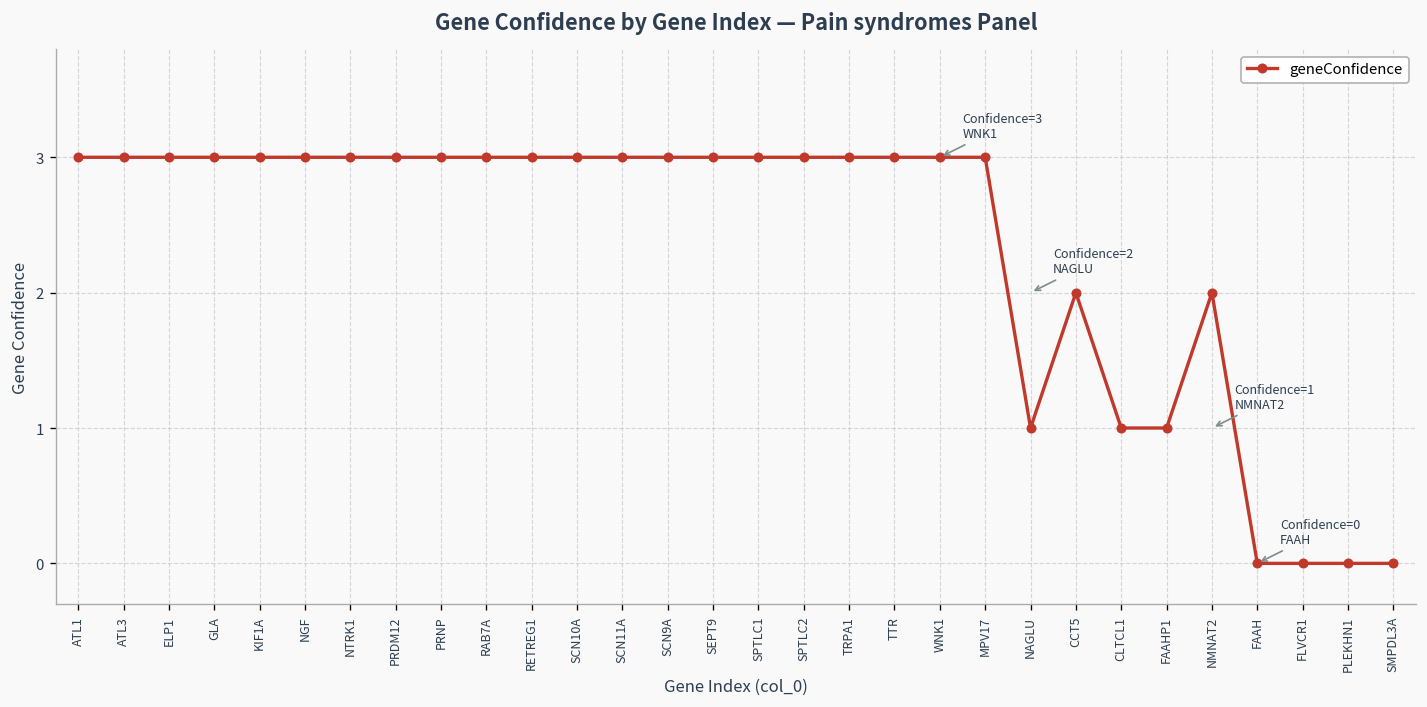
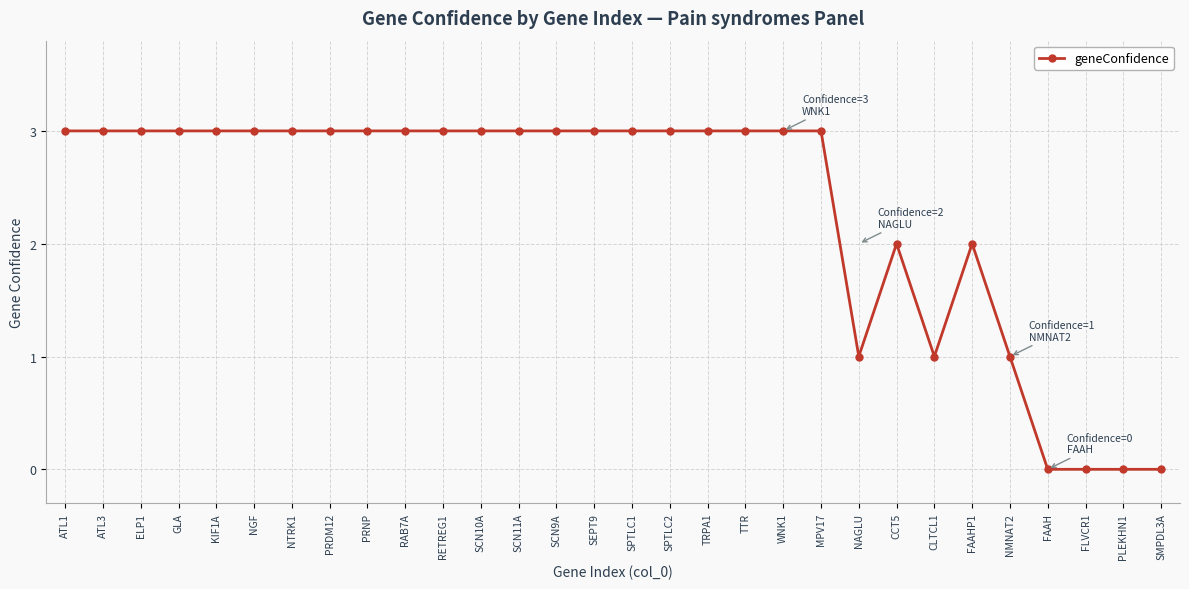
FAAHP1: 1 -> 2
NMNAT2: 2 -> 1
